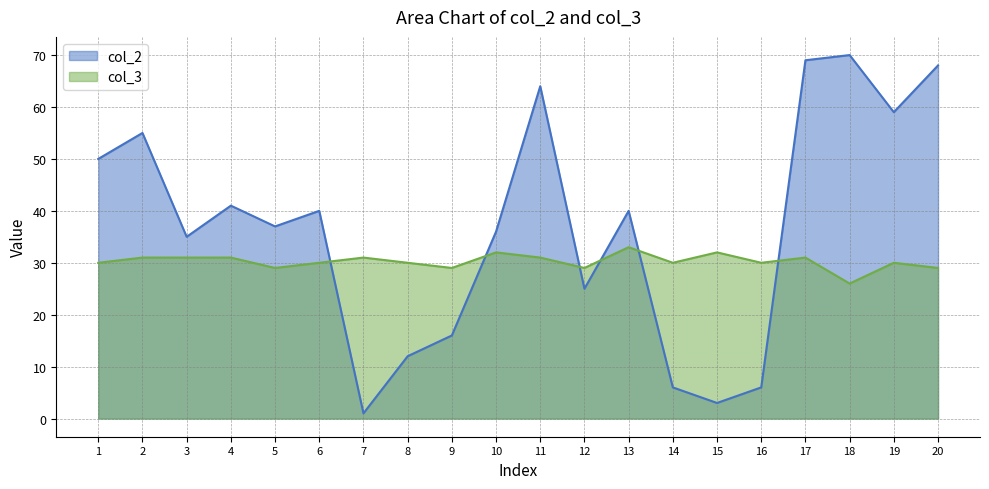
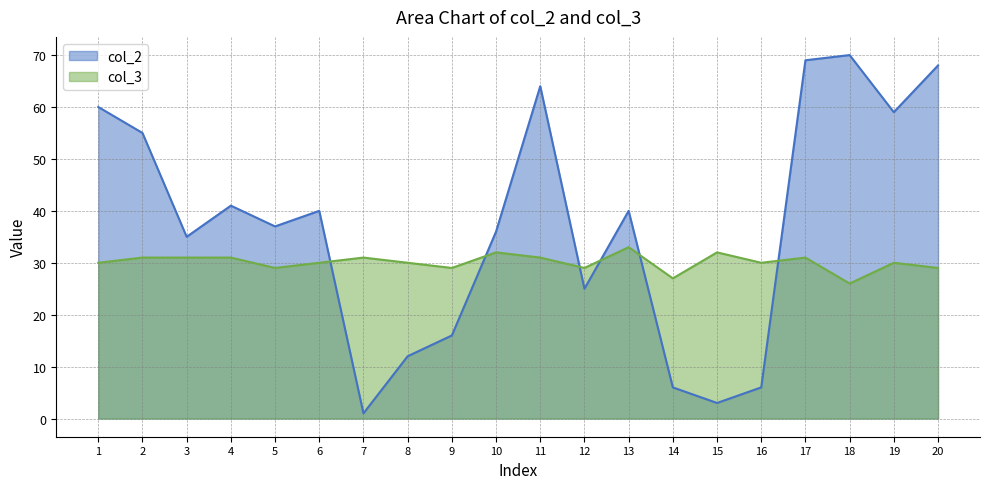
col_2, 1: 50 -> 60
col_3, 14: 30 -> 27
